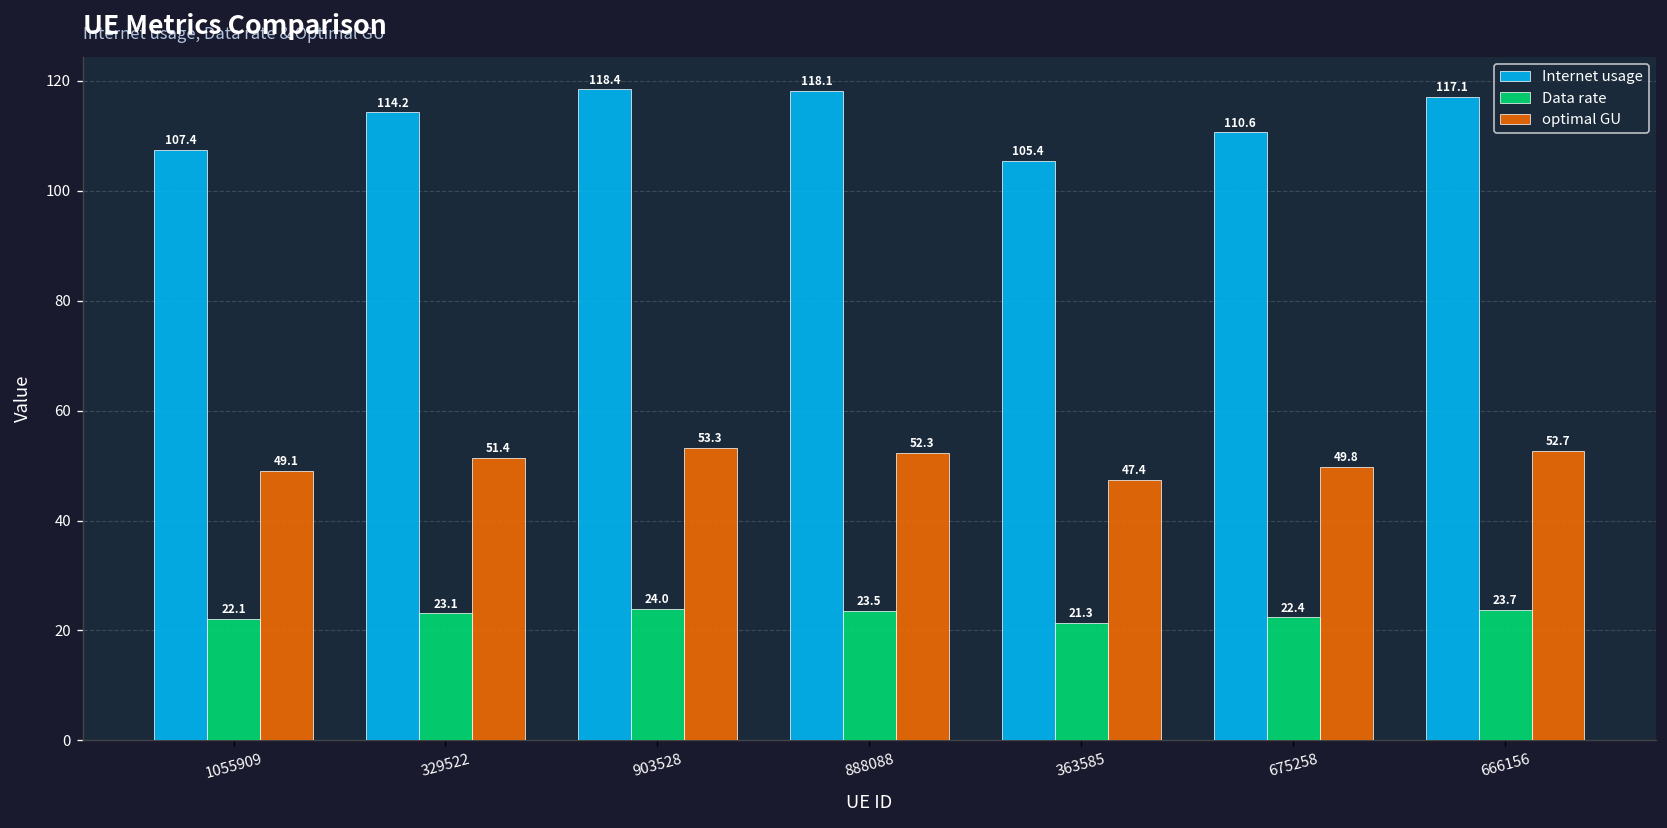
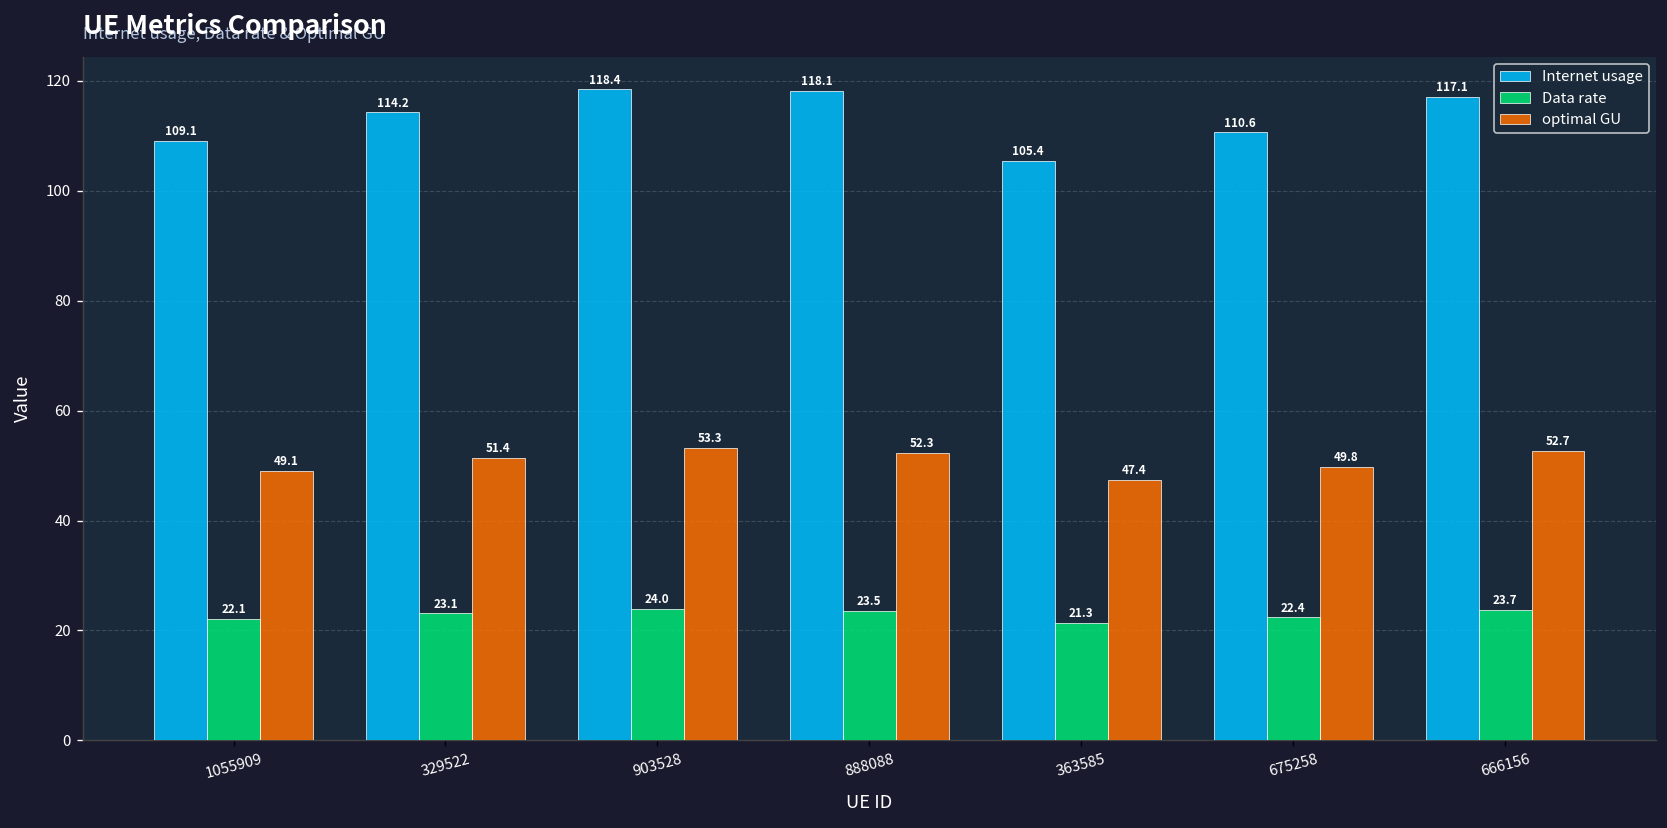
Internet usage, 1055909: 107.4 -> 109.1
